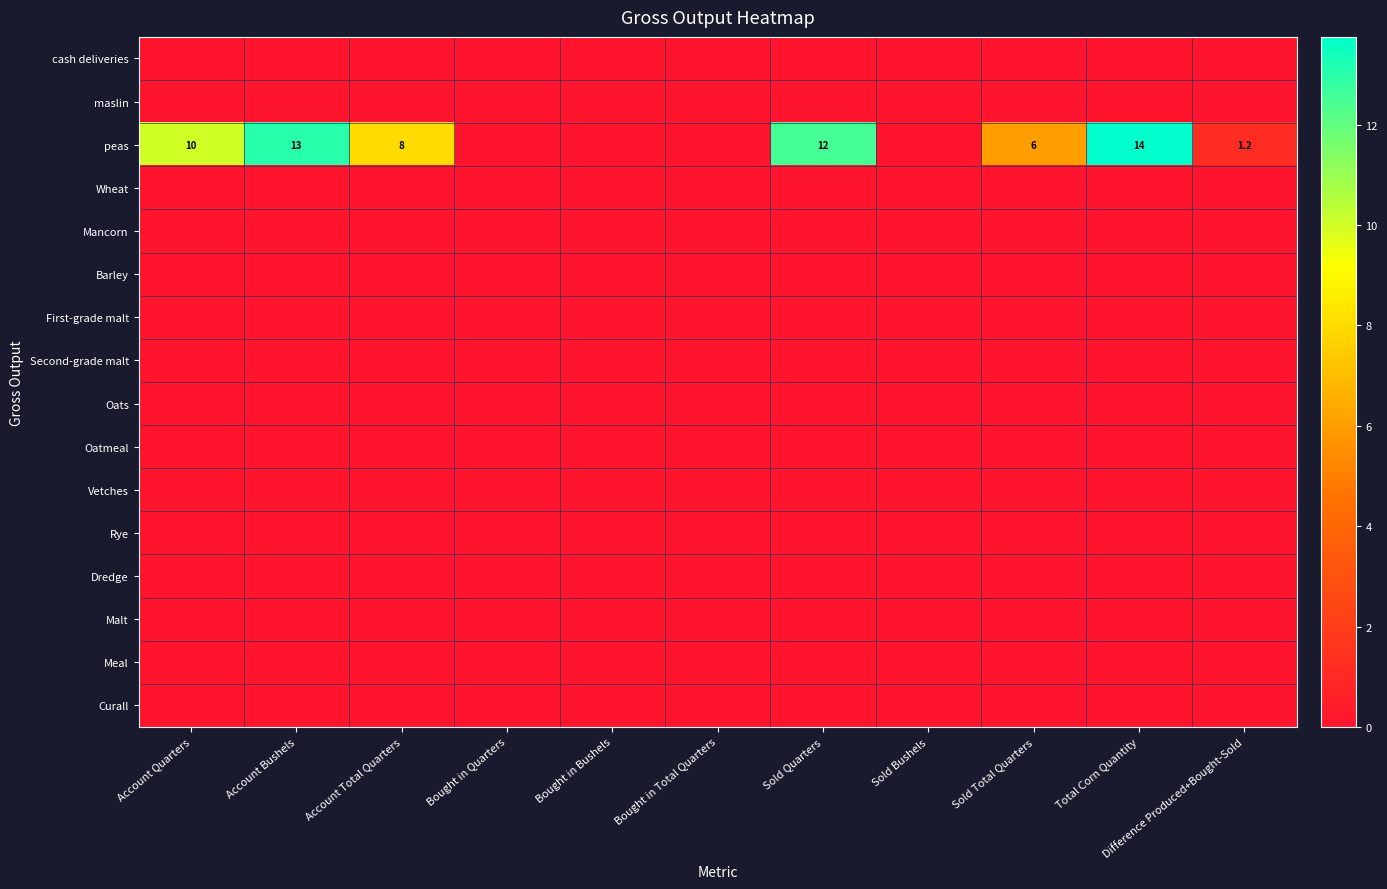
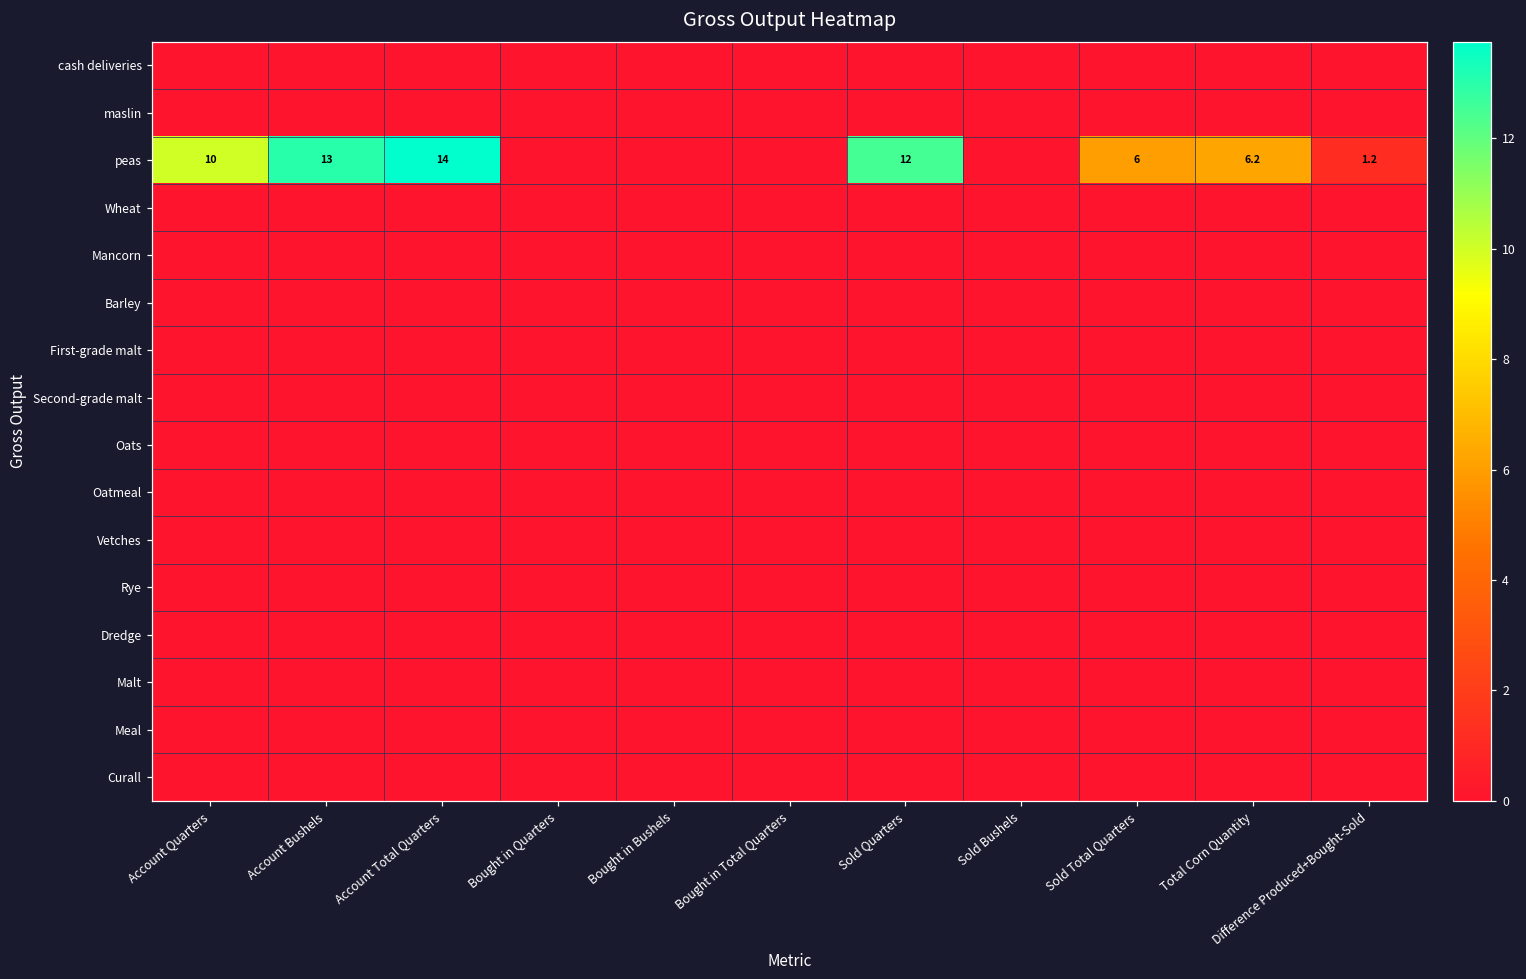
peas, Account Total Quarters: 8 -> 14
peas, Total Corn Quantity: 14 -> 6.2
